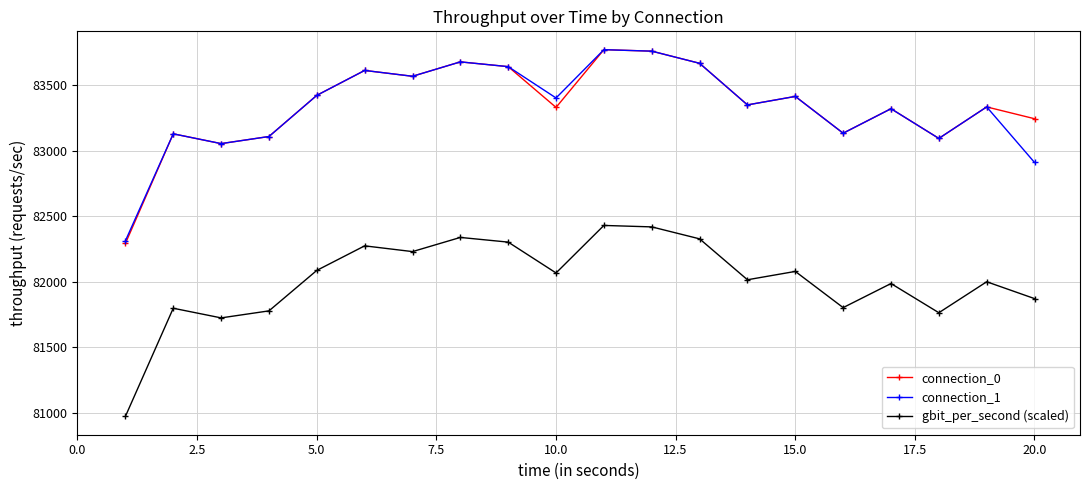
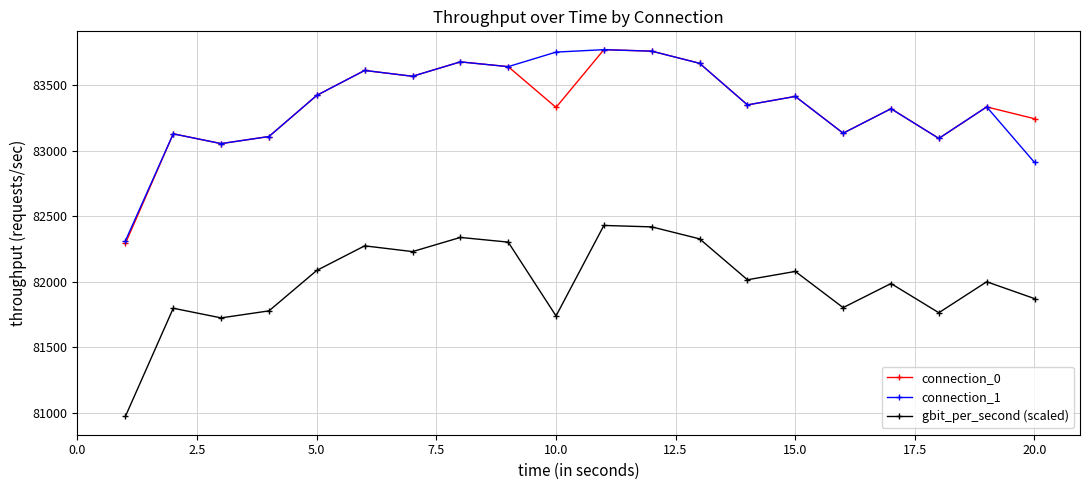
connection_1, 10.0: 83400 -> 83750
gbit_per_second (scaled), 10.0: 82070 -> 81740
